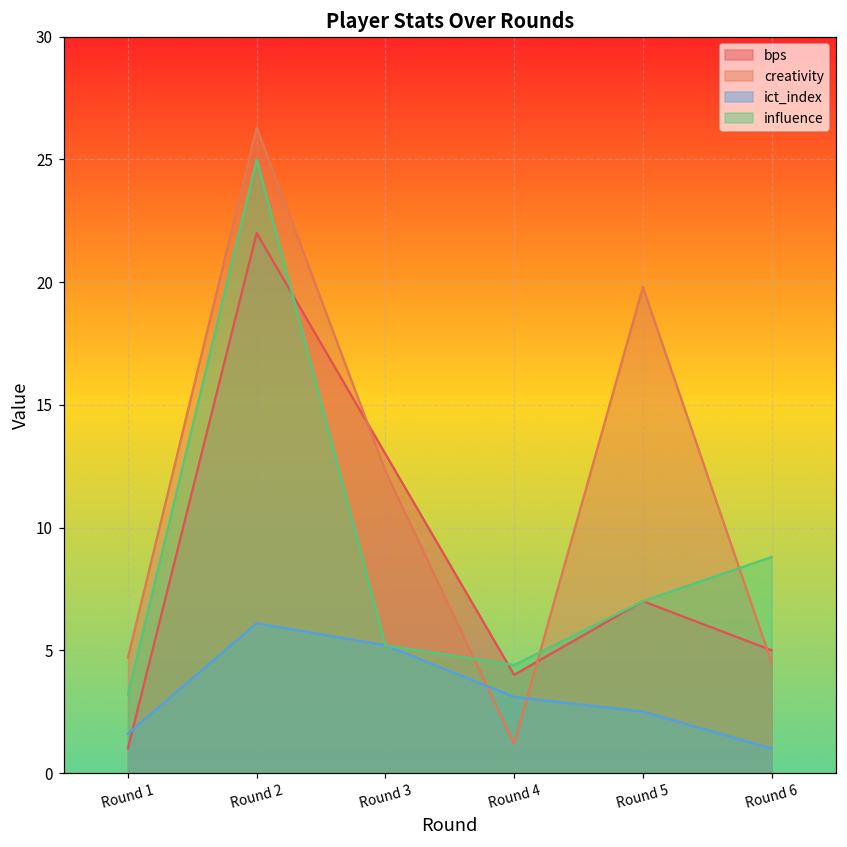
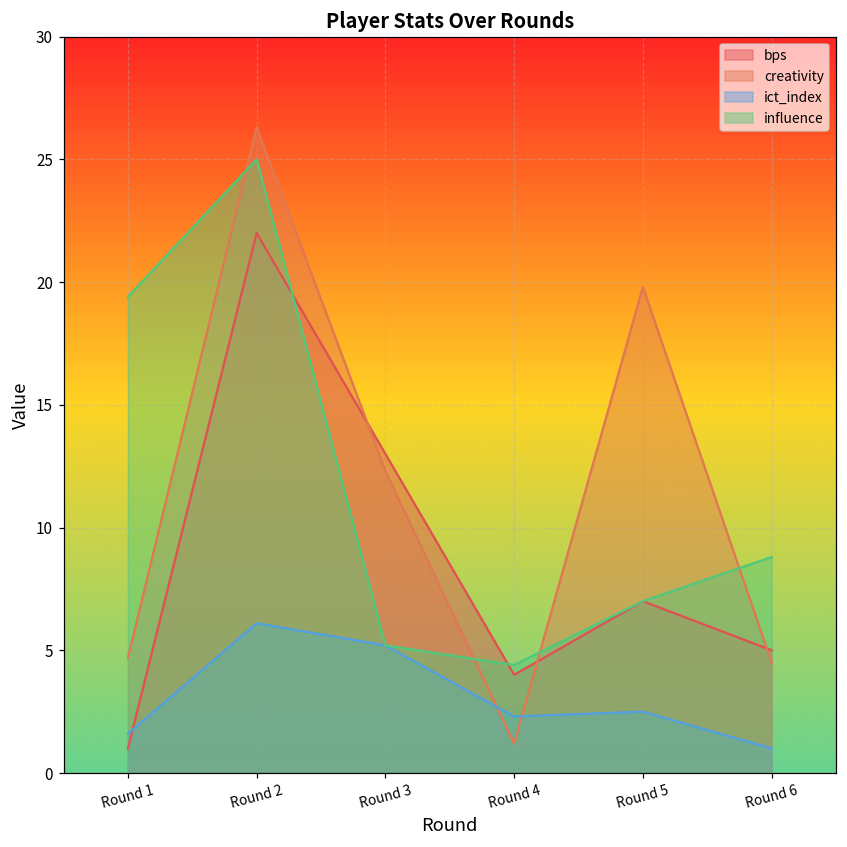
influence, Round 1: 3.2 -> 19.4
ict_index, Round 4: 3.1 -> 2.3
